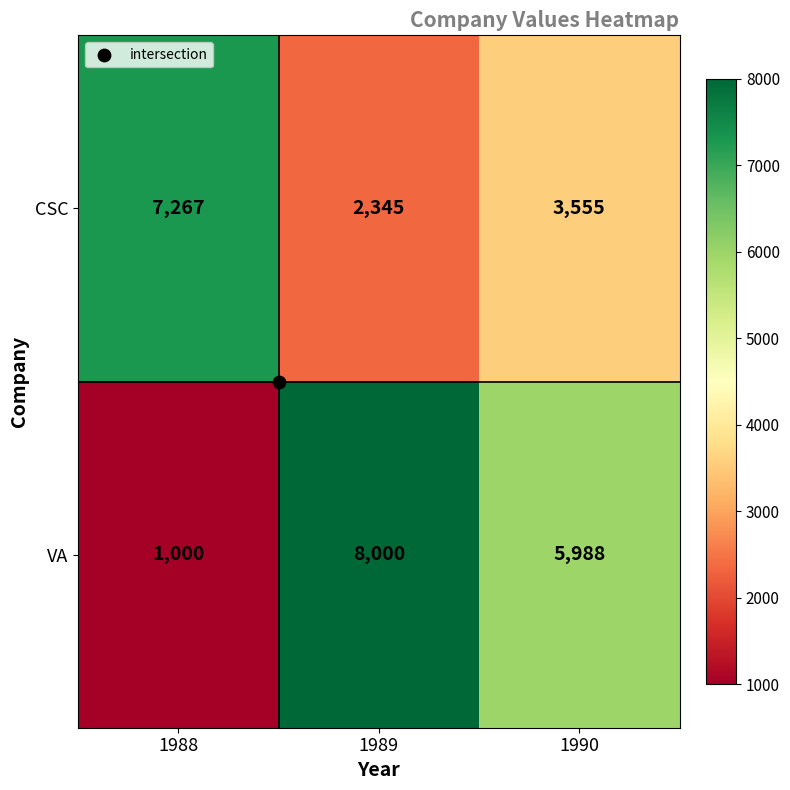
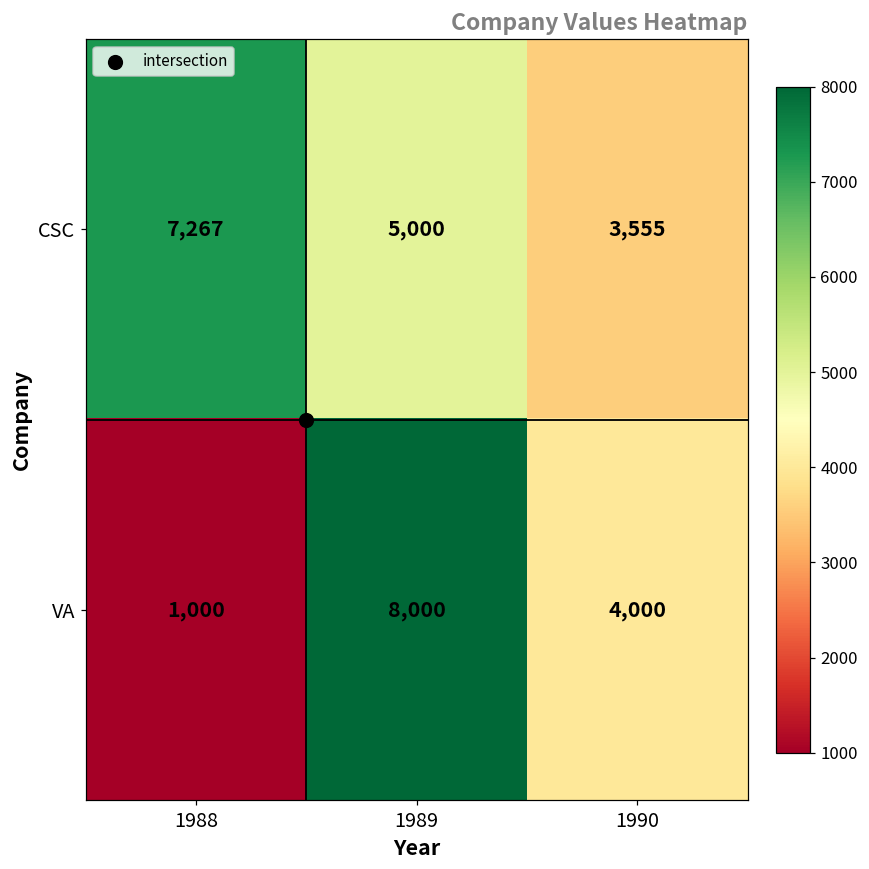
CSC, 1989: 2,345 -> 5,000
VA, 1990: 5,988 -> 4,000
